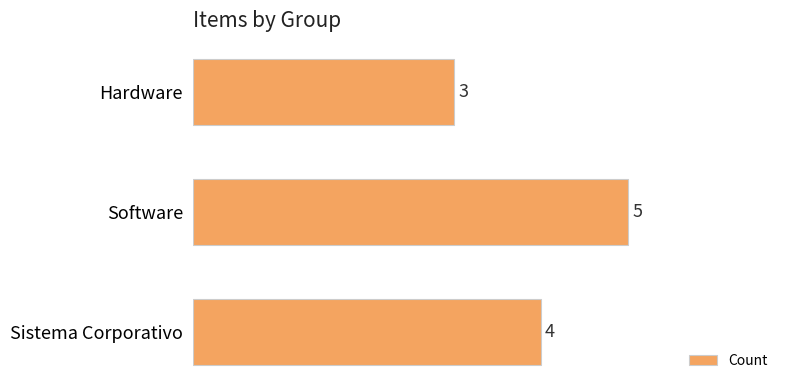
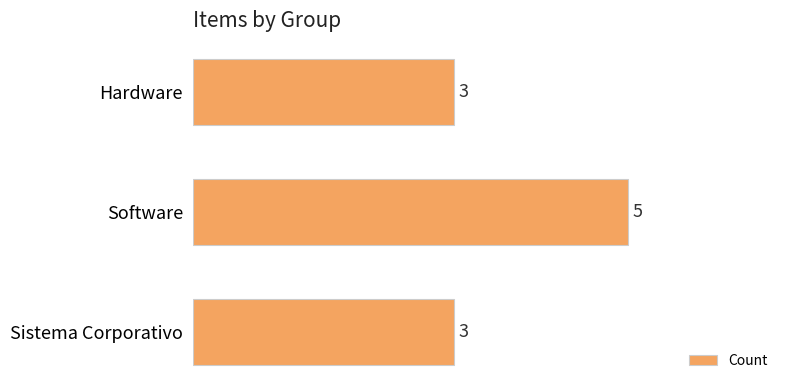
Sistema Corporativo: 4 -> 3
